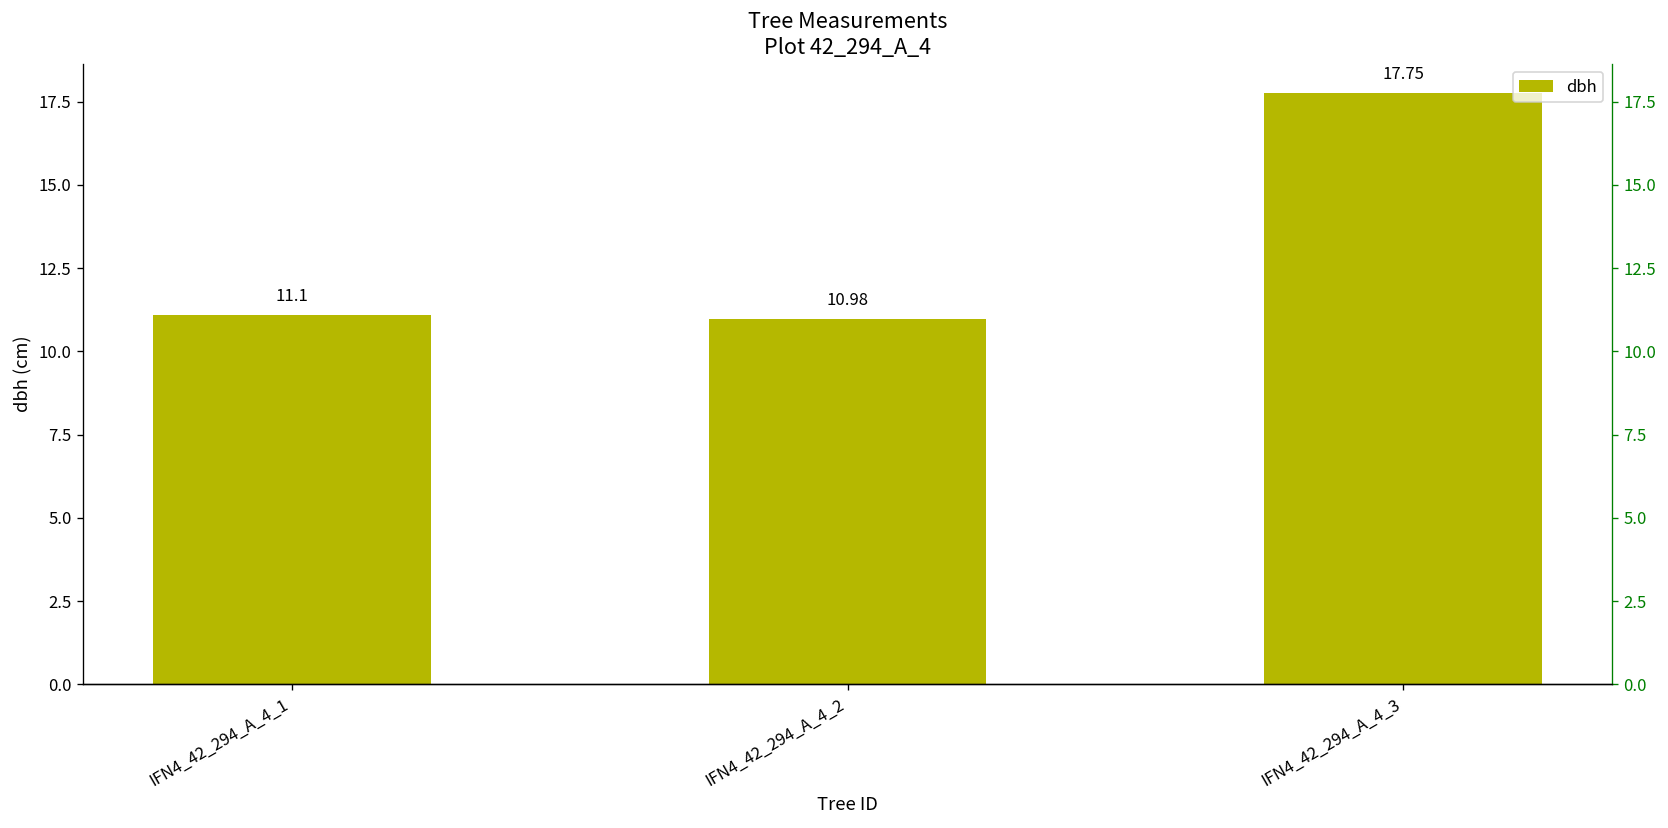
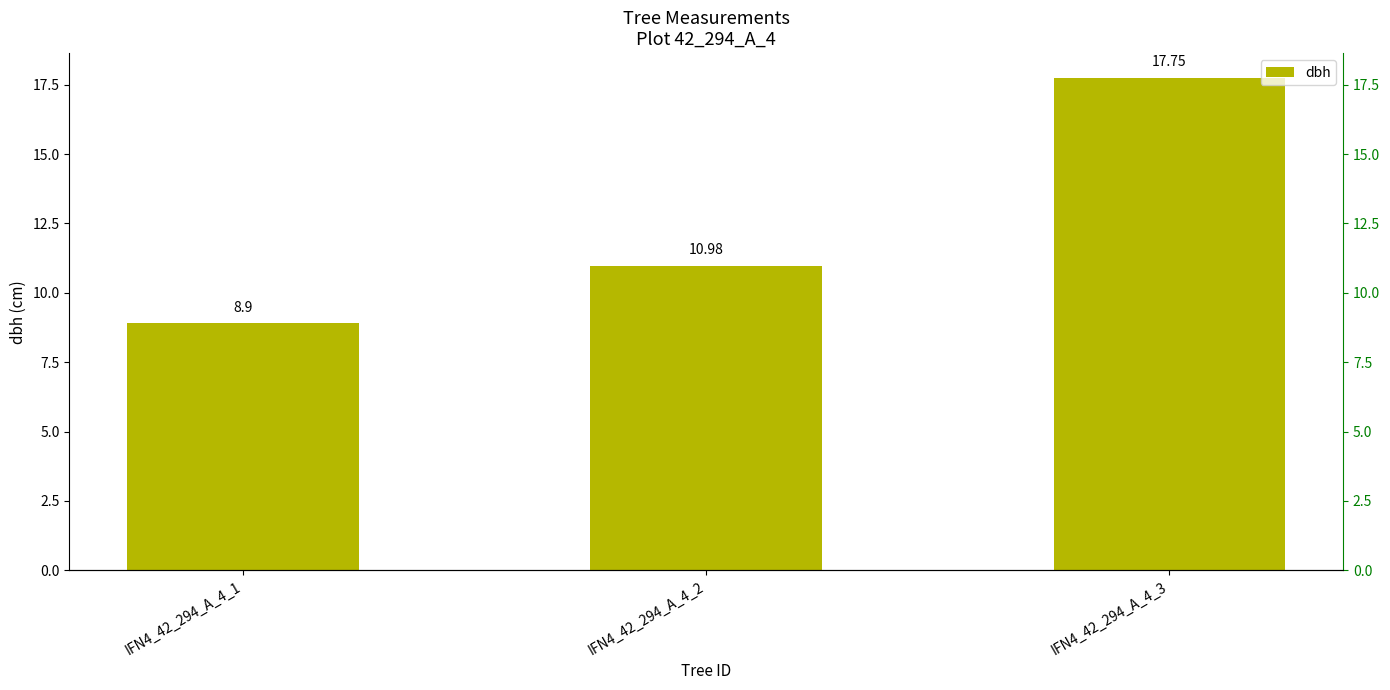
IFN4_42_294_A_4_1: 11.1 -> 8.9
